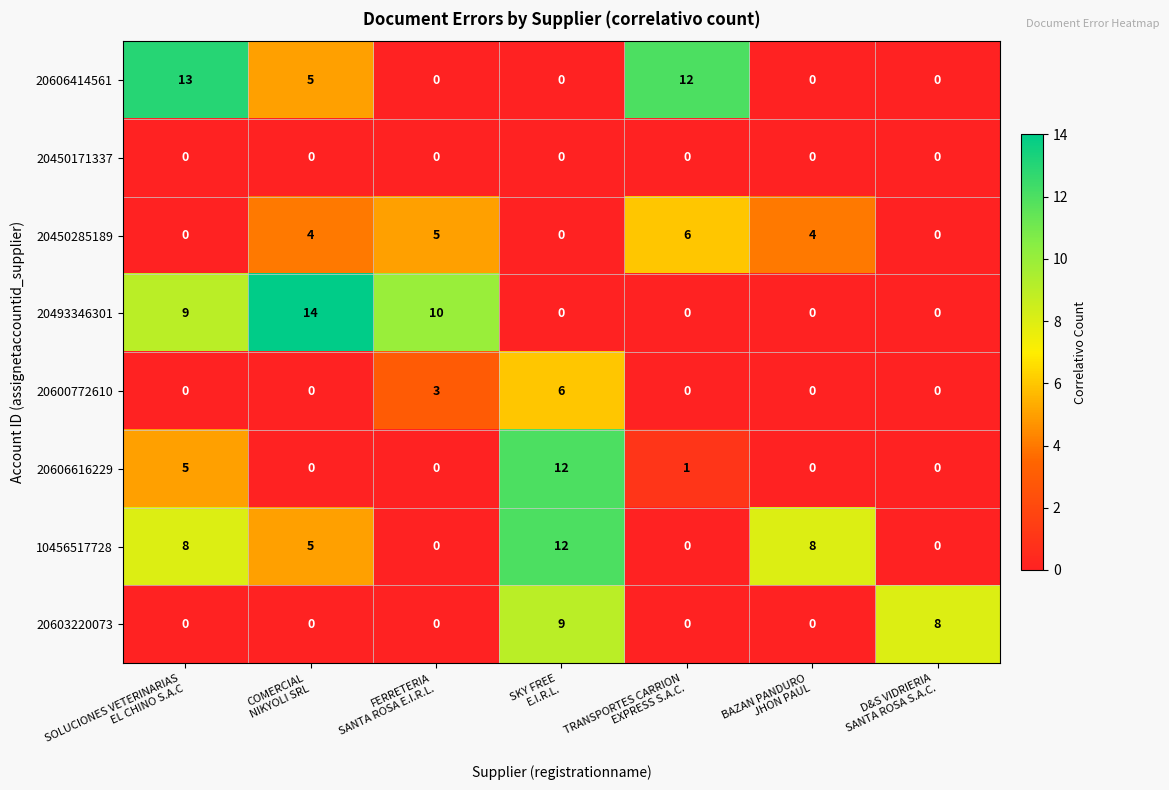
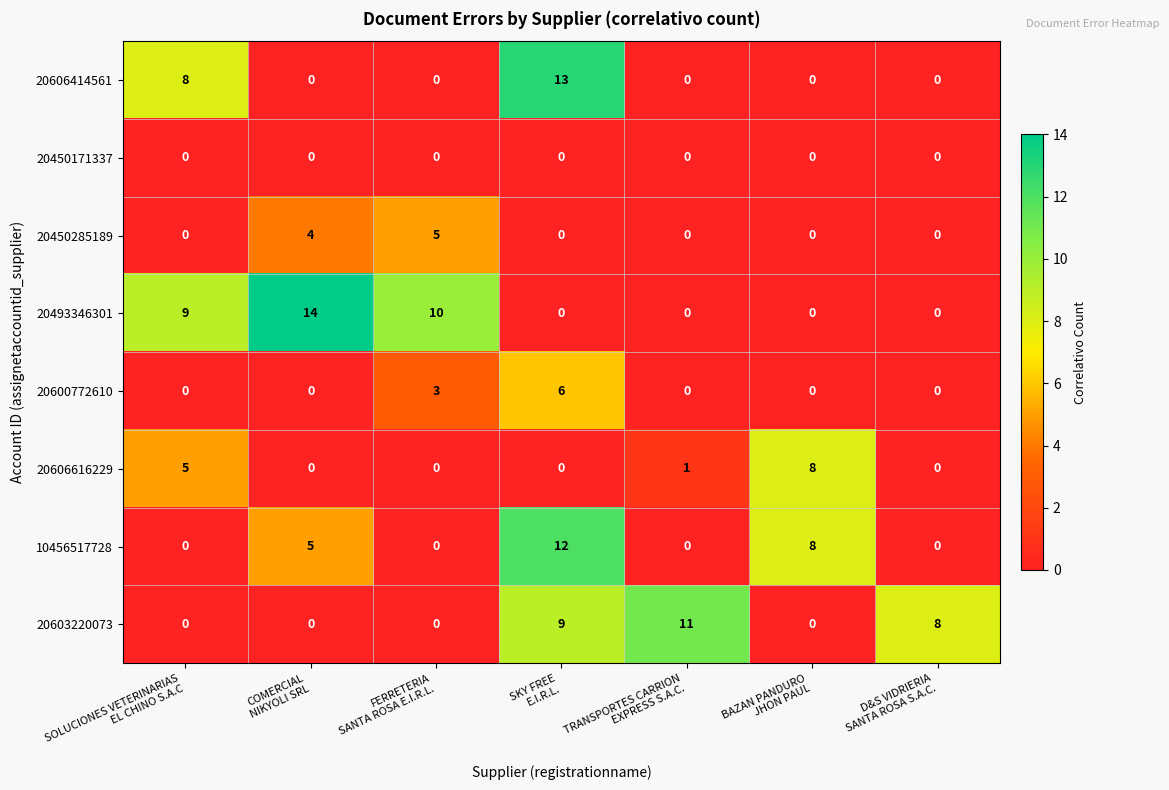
20606414561, SOLUCIONES VETERINARIAS EL CHINO S.A.C: 13 -> 8
20606414561, COMERCIAL NIKYOLI SRL: 5 -> 0
20606414561, SKY FREE E.I.R.L.: 0 -> 13
20606414561, TRANSPORTES CARRION EXPRESS S.A.C.: 12 -> 0
20450285189, TRANSPORTES CARRION EXPRESS S.A.C.: 6 -> 0
20450285189, BAZAN PANDURO JHON PAUL: 4 -> 0
20606616229, SKY FREE E.I.R.L.: 12 -> 0
20606616229, BAZAN PANDURO JHON PAUL: 0 -> 8
10456517728, SOLUCIONES VETERINARIAS EL CHINO S.A.C: 8 -> 0
20603220073, TRANSPORTES CARRION EXPRESS S.A.C.: 0 -> 11
